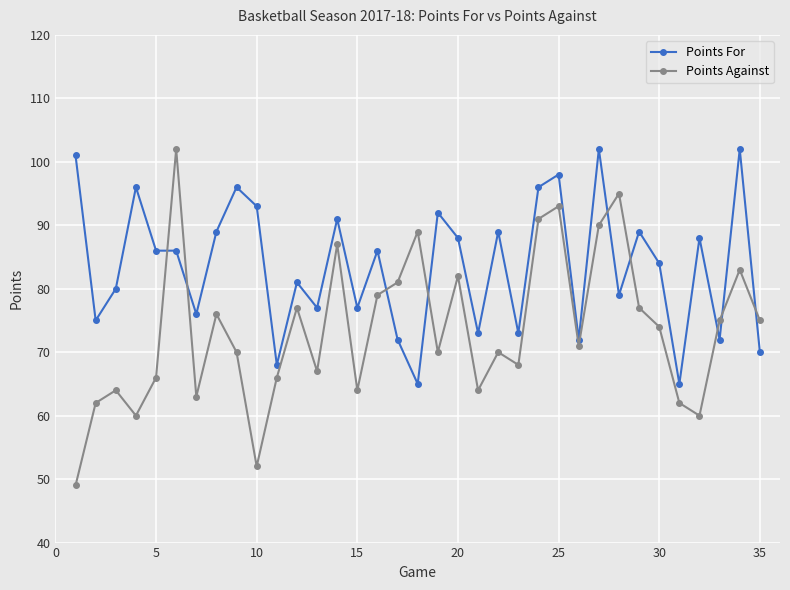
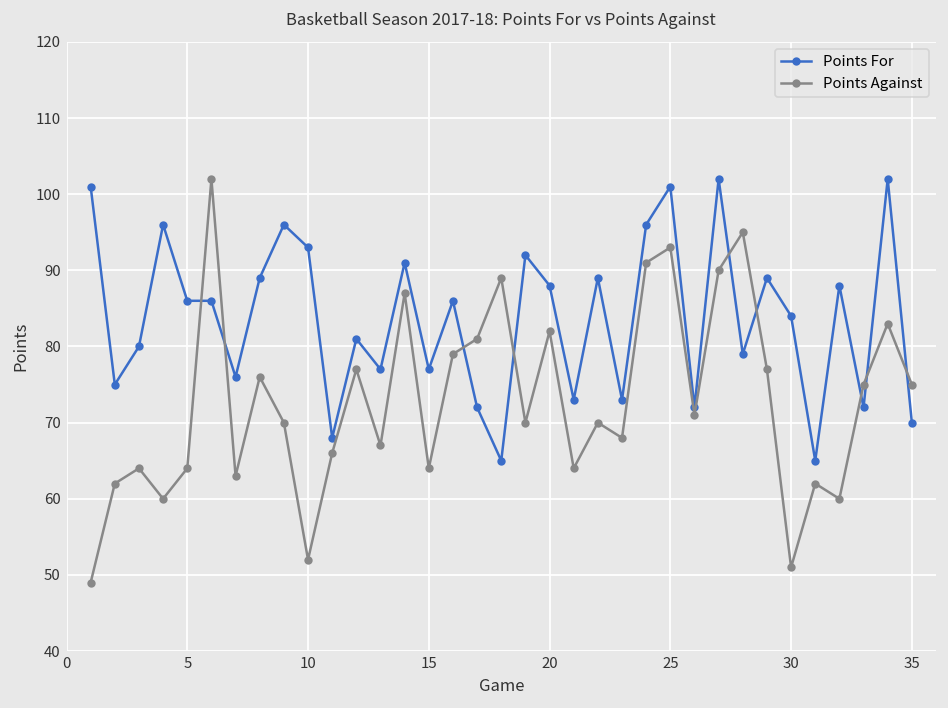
Points Against, 5: 66 -> 64
Points For, 25: 98 -> 101
Points Against, 30: 74 -> 51
